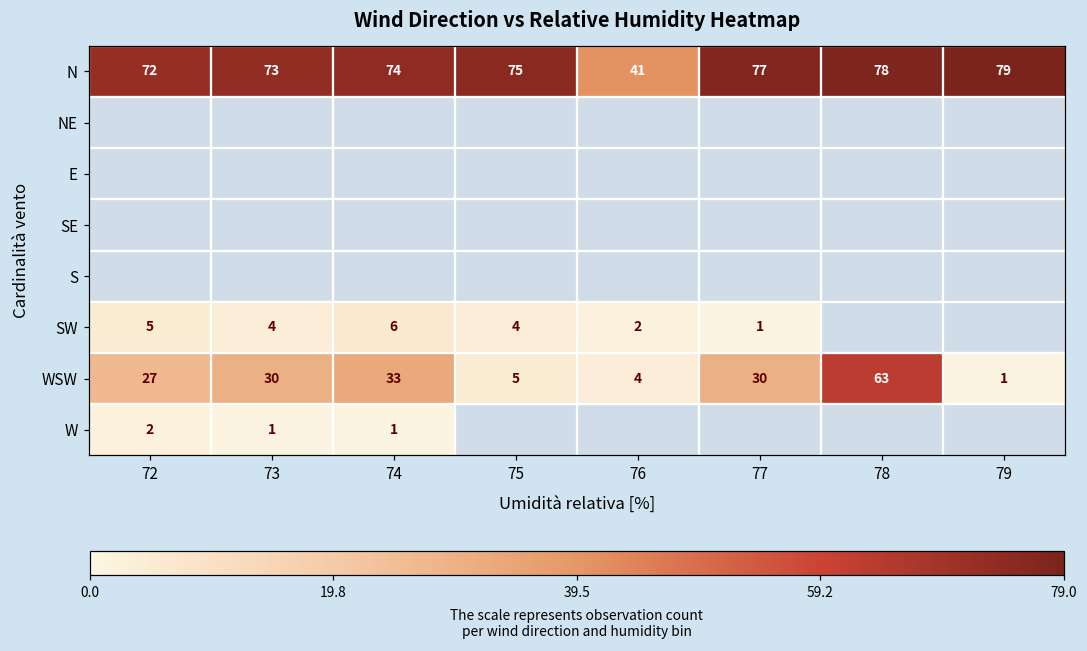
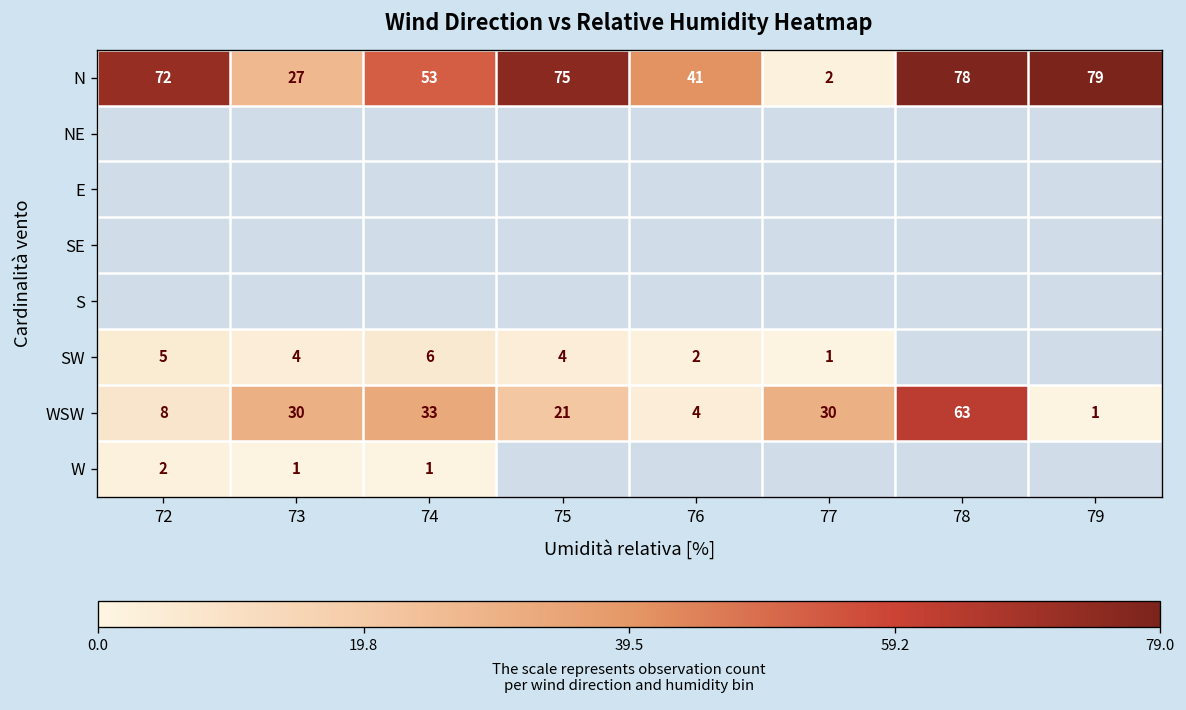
N, 73: 73 -> 27
N, 74: 74 -> 53
N, 77: 77 -> 2
WSW, 72: 27 -> 8
WSW, 75: 5 -> 21
